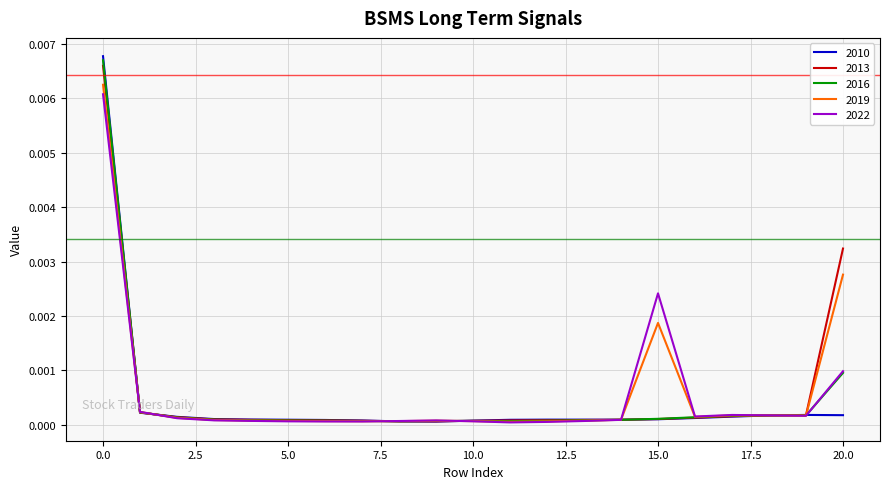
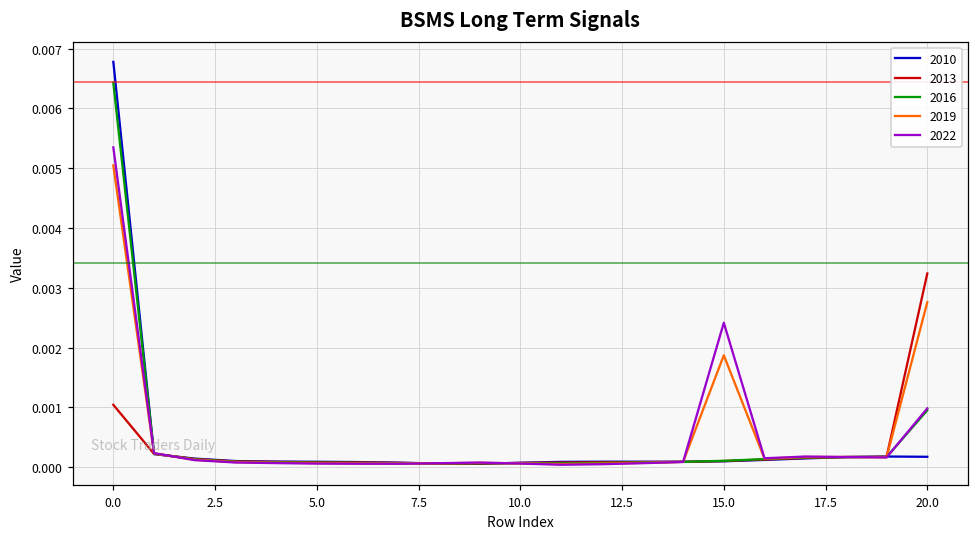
2013, 0.0: 0.0066 -> 0.0010
2016, 0.0: 0.0067 -> 0.0064
2019, 0.0: 0.0063 -> 0.0050
2022, 0.0: 0.0061 -> 0.0053
